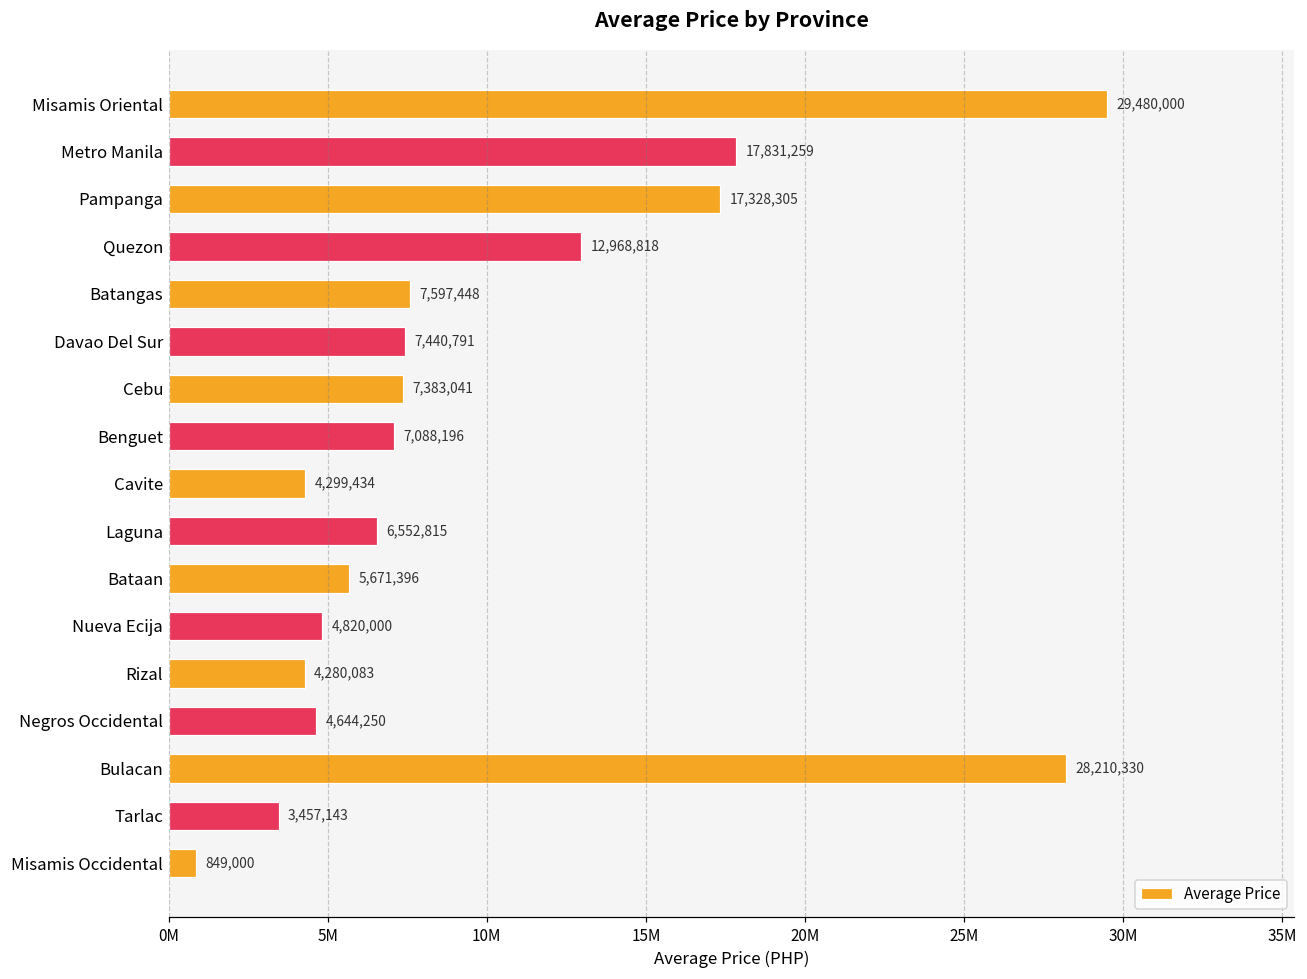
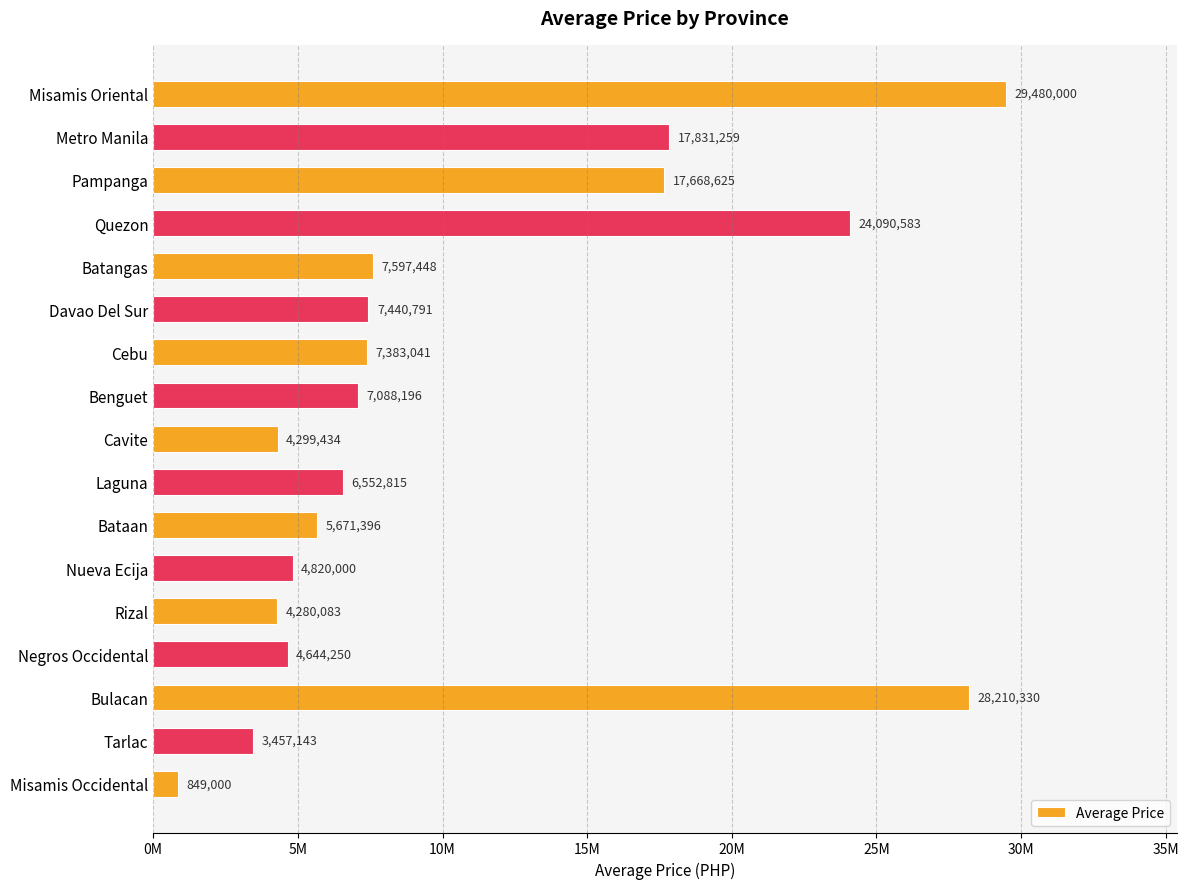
Pampanga: 17,328,305 -> 17,668,625
Quezon: 12,968,818 -> 24,090,583
